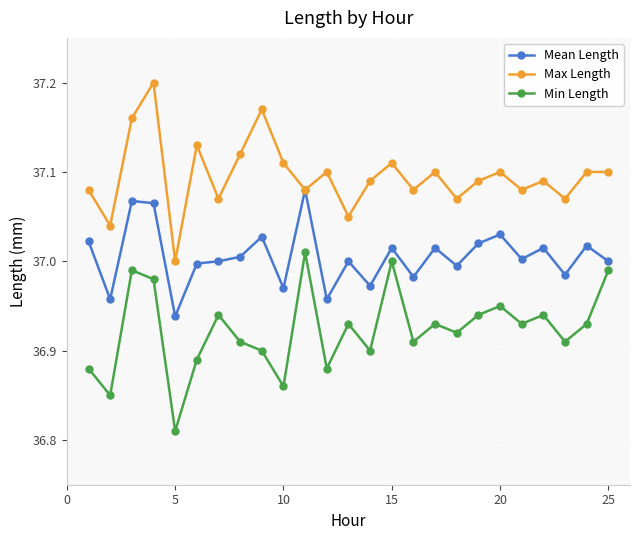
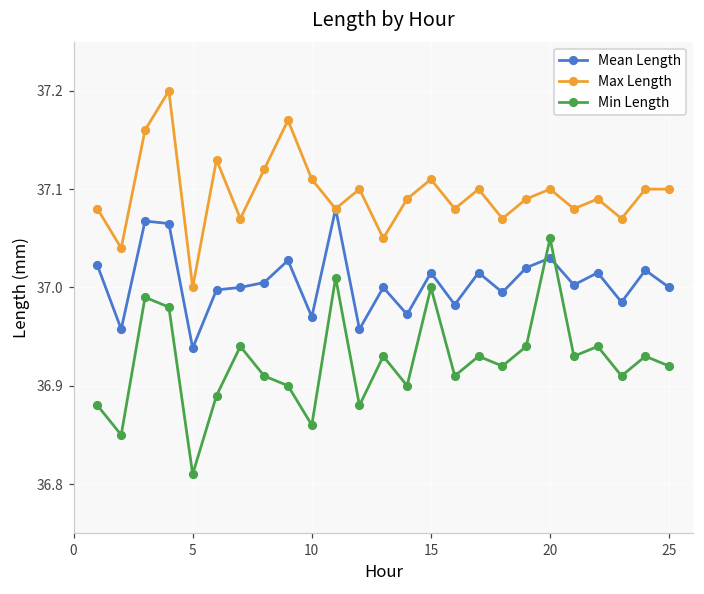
Min Length, 20: 36.95 -> 37.05
Min Length, 25: 36.99 -> 36.92
